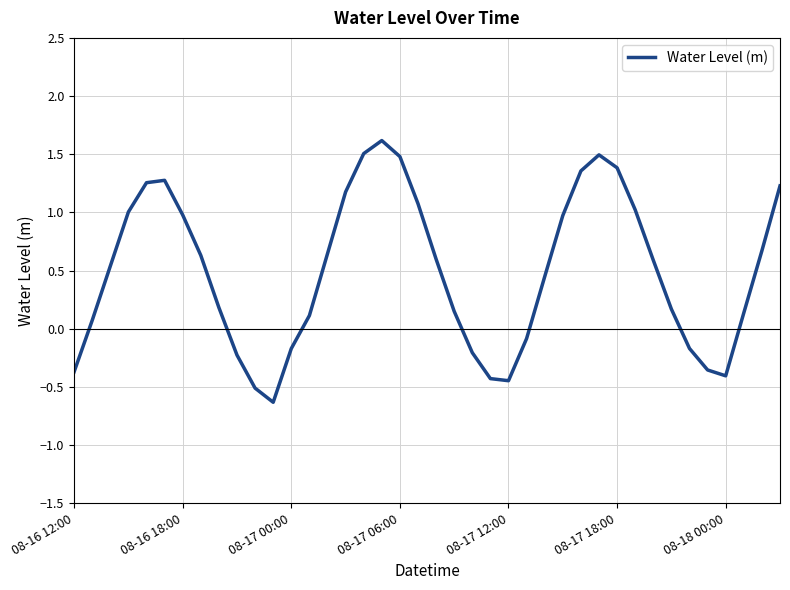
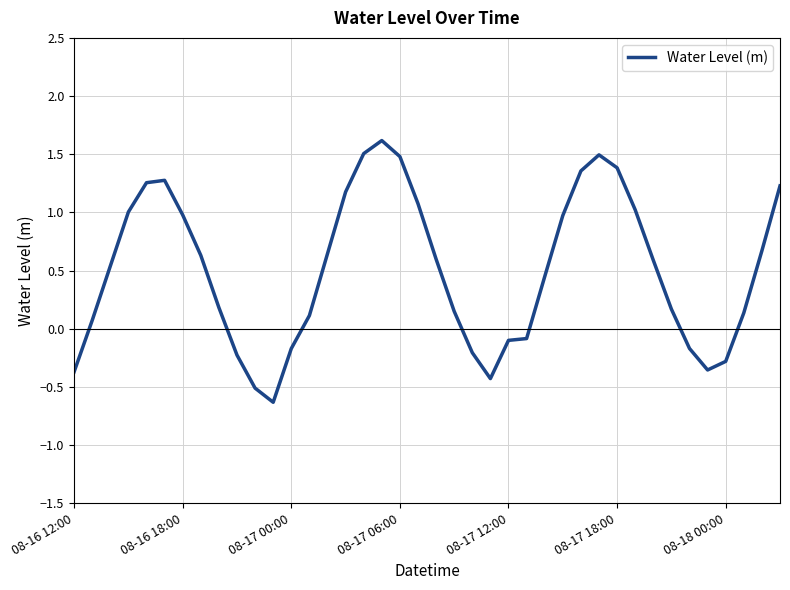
08-17 12:00: -0.45 -> -0.10
08-18 00:00: -0.40 -> -0.28
